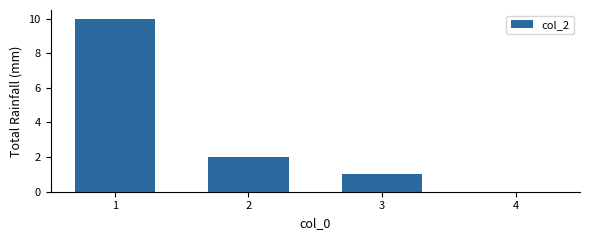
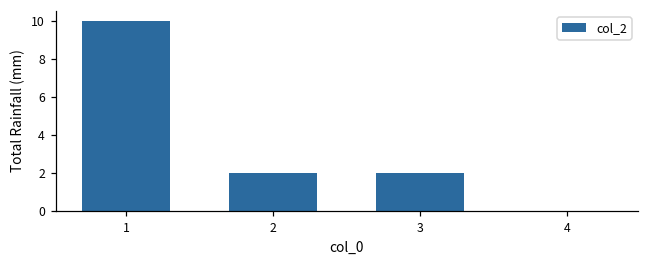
3: 1 -> 2
